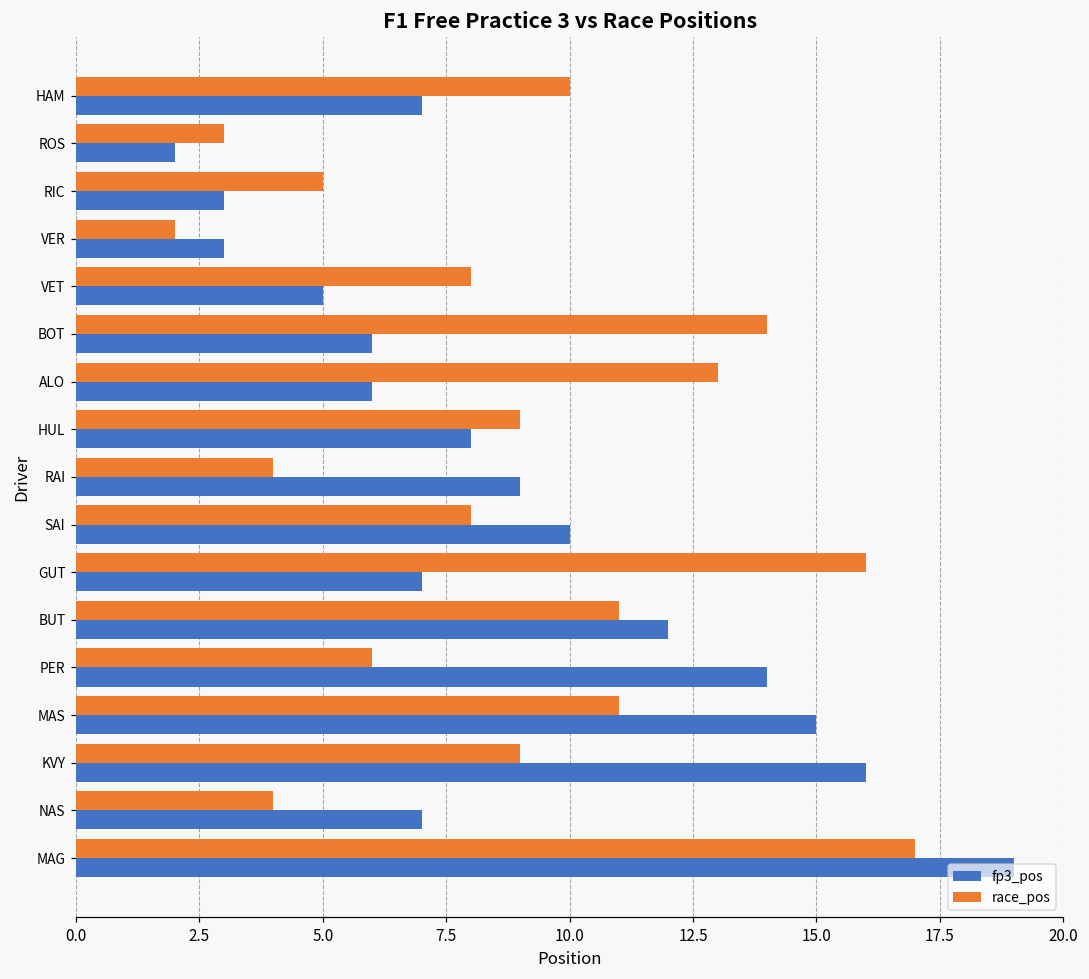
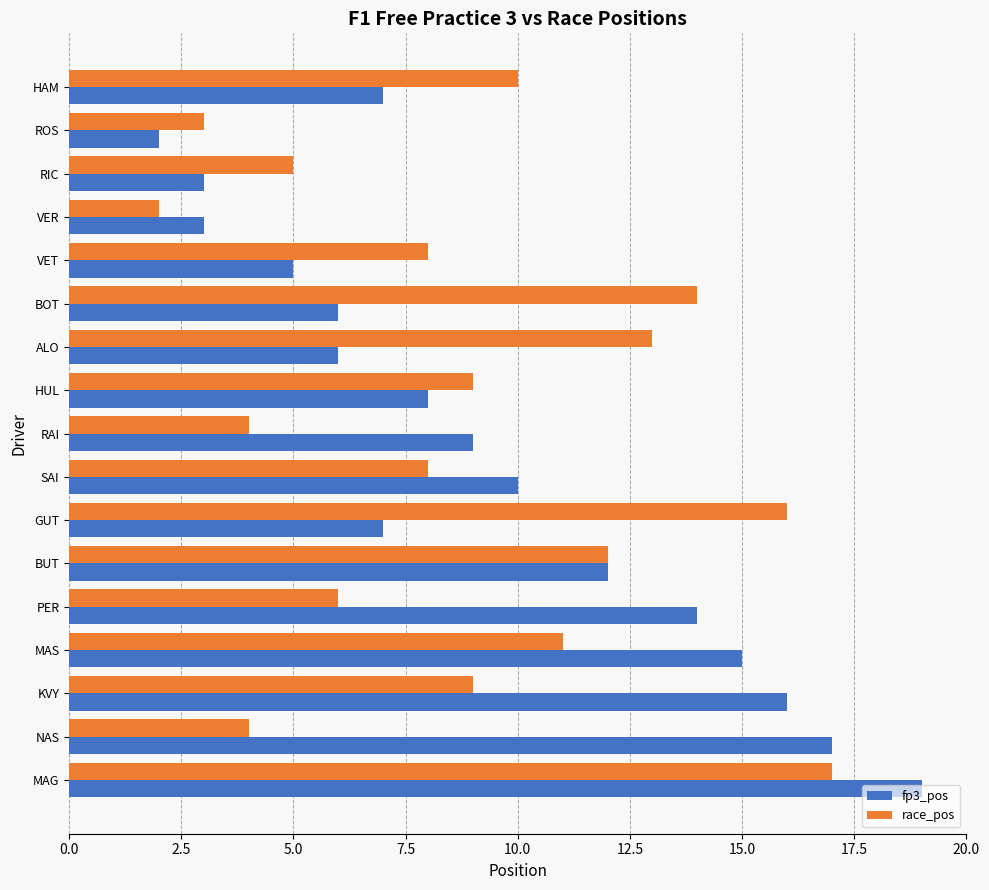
race_pos, BUT: 11 -> 12
fp3_pos, NAS: 7 -> 17
